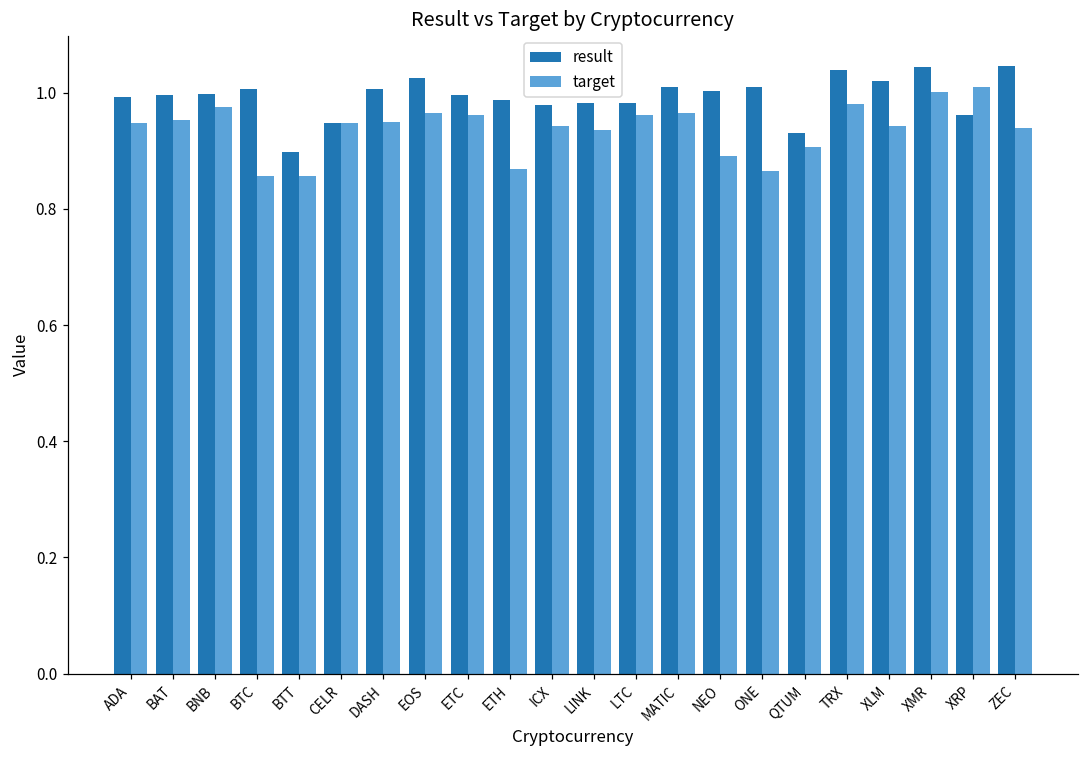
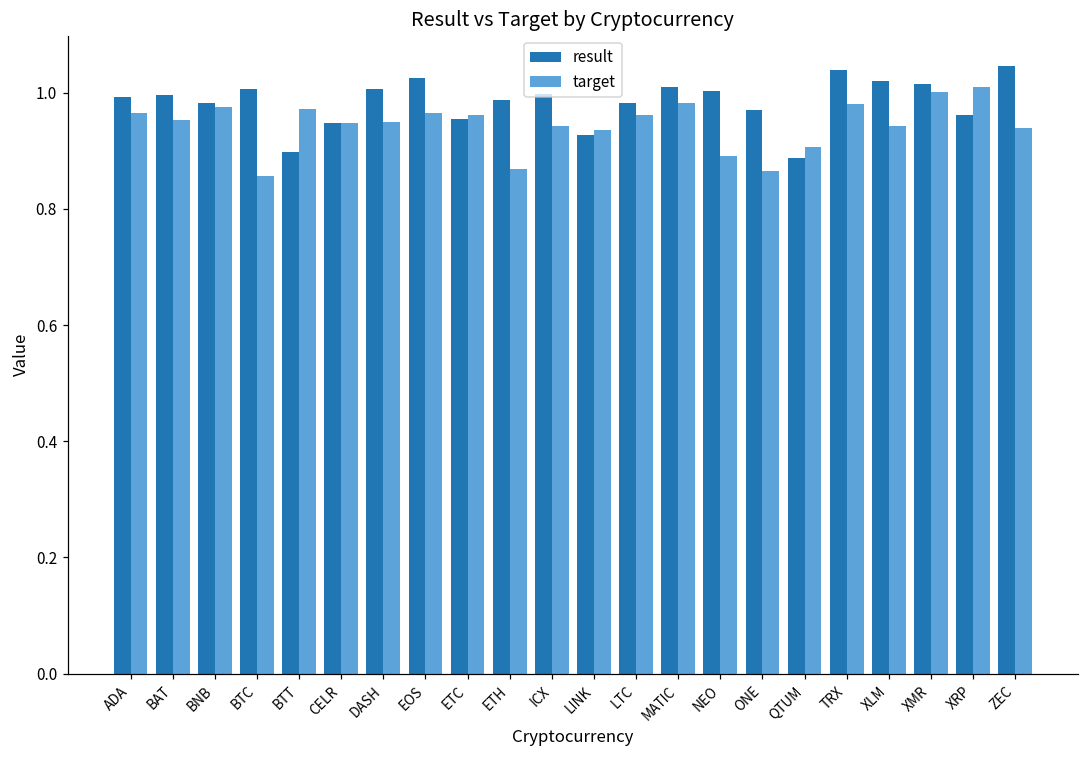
target, ADA: 0.95 -> 0.97
result, BNB: 1.00 -> 0.98
target, BTT: 0.86 -> 0.97
result, ETC: 1.00 -> 0.95
result, ICX: 0.98 -> 1.00
result, LINK: 0.98 -> 0.93
target, MATIC: 0.97 -> 0.98
result, ONE: 1.01 -> 0.97
result, QTUM: 0.93 -> 0.89
result, XMR: 1.04 -> 1.01
